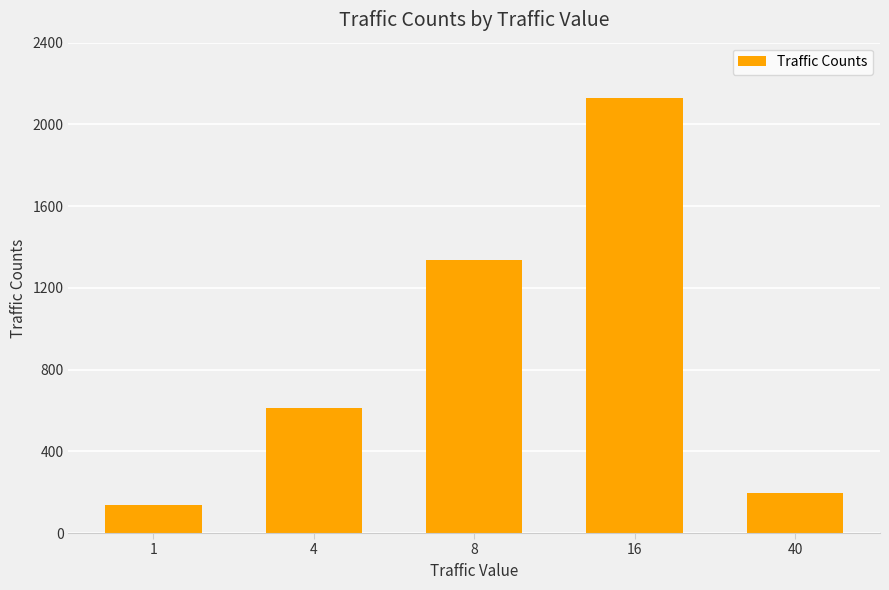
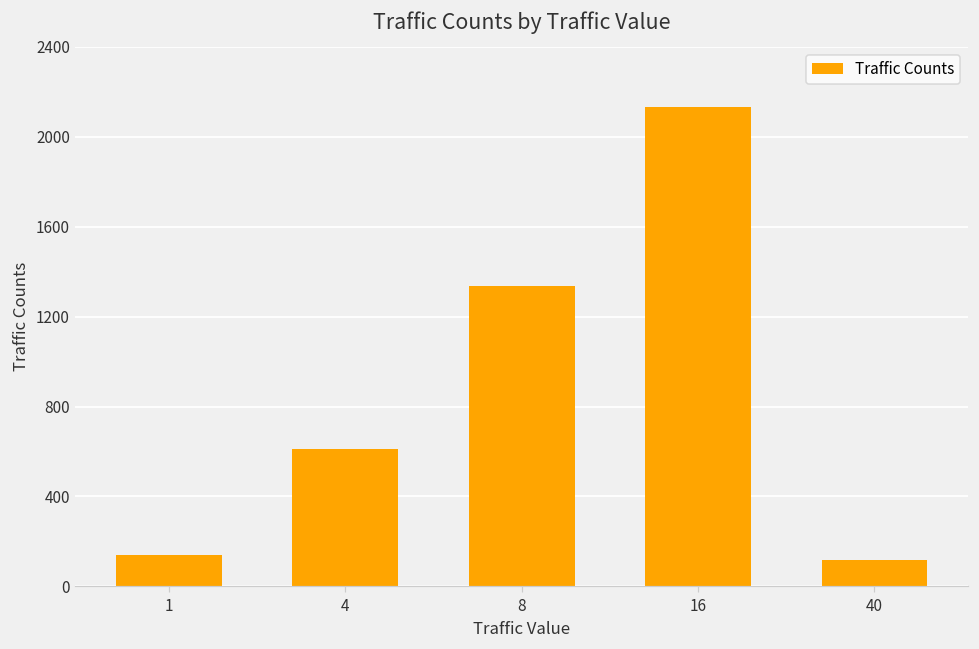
40: 190 -> 120
